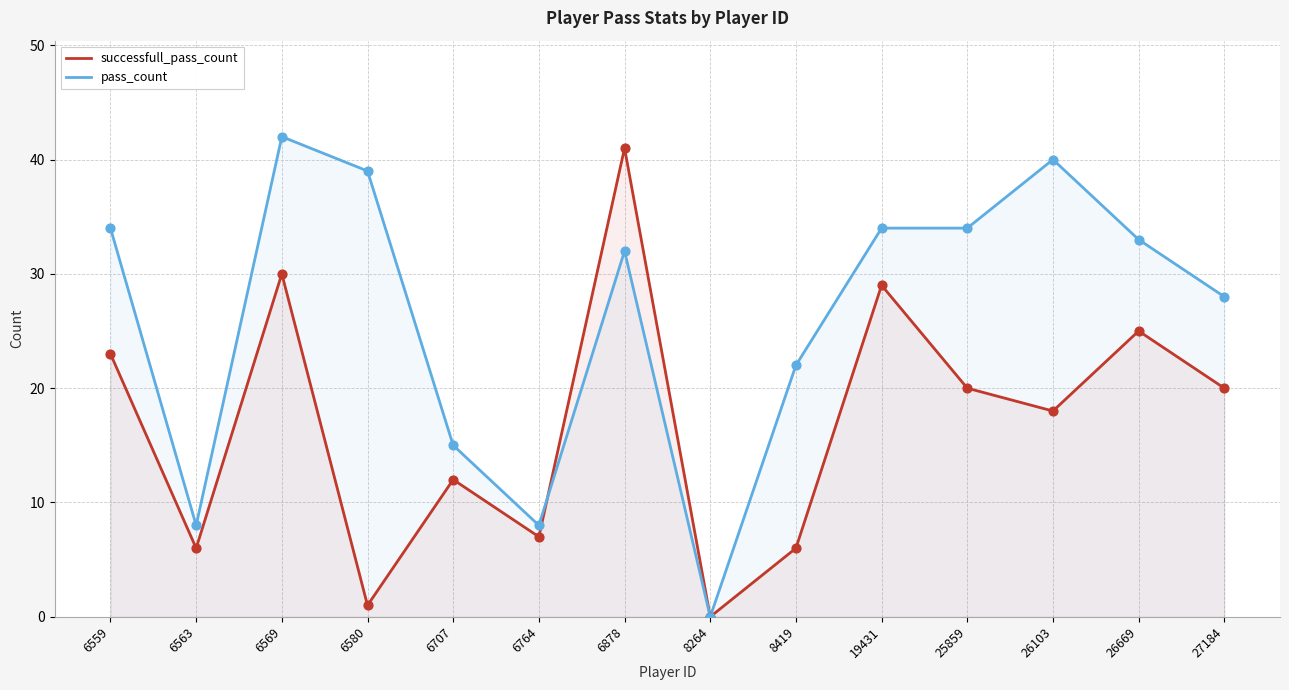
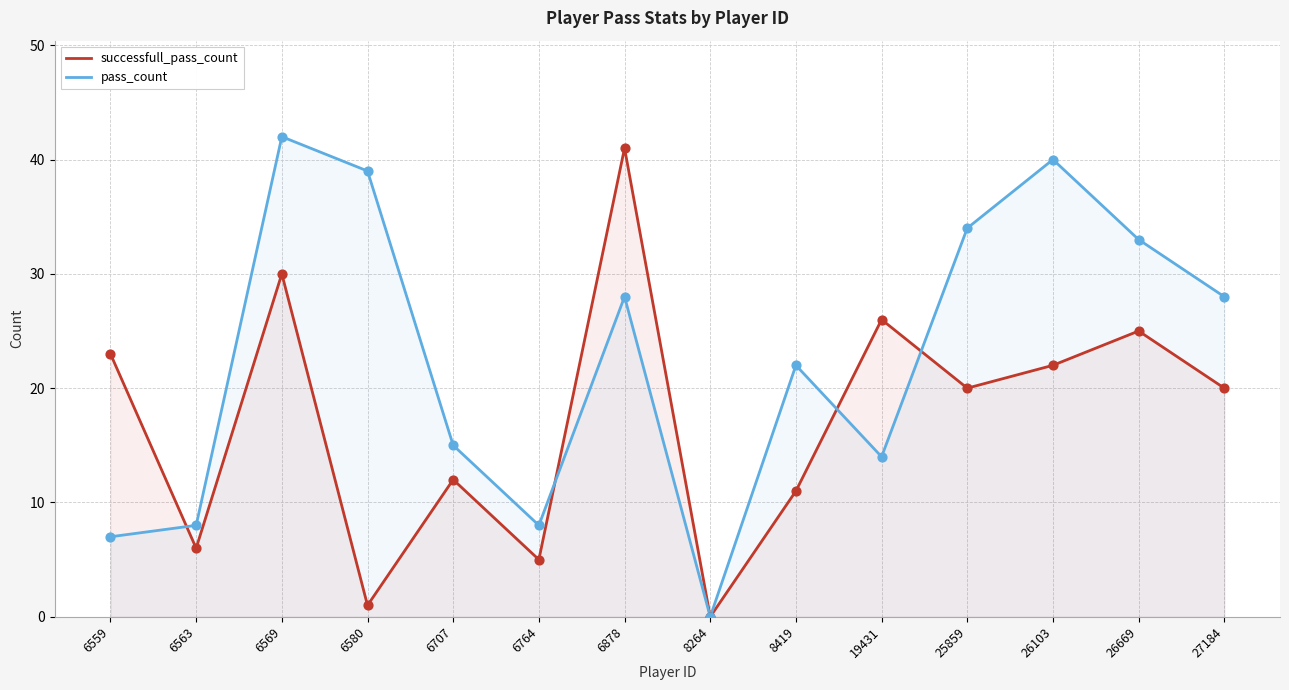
pass_count, 6559: 34 -> 7
successfull_pass_count, 6764: 7 -> 5
pass_count, 6878: 32 -> 28
successfull_pass_count, 8419: 6 -> 11
successfull_pass_count, 19431: 29 -> 26
pass_count, 19431: 34 -> 14
successfull_pass_count, 26103: 18 -> 22
